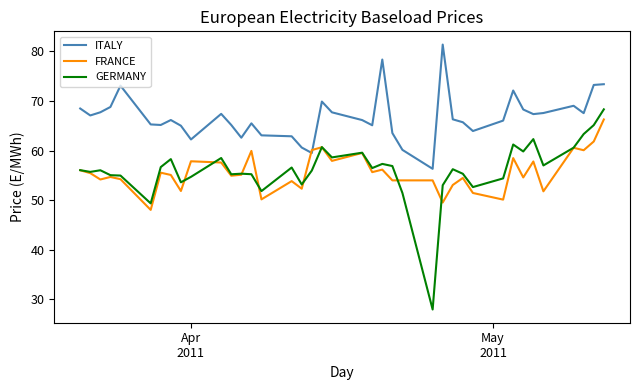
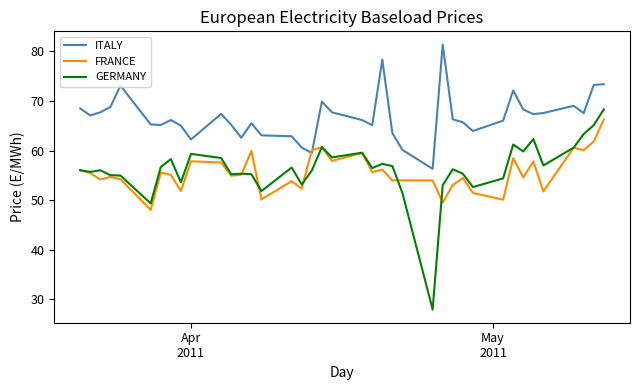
GERMANY, Apr 2011: 55 -> 59
